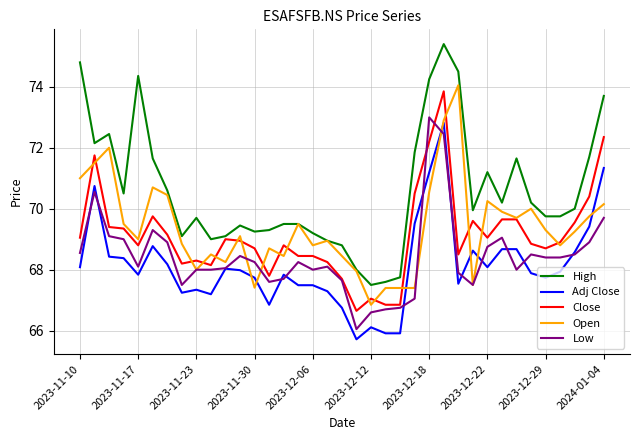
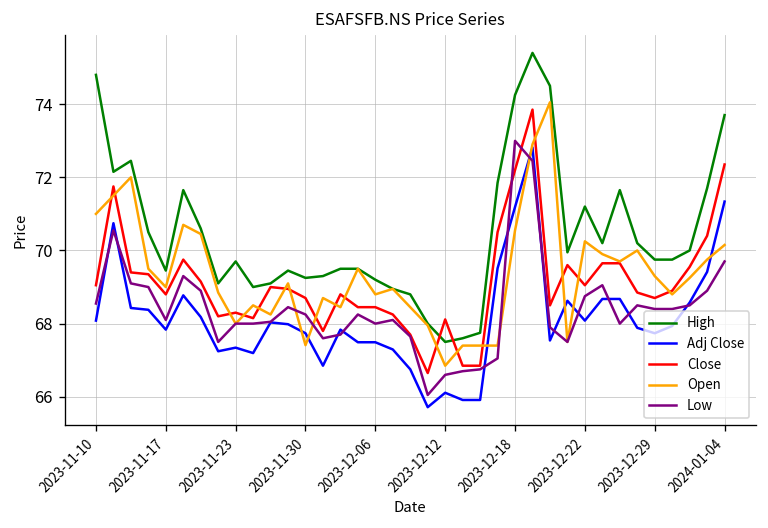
High, 2023-11-17: 74.4 -> 69.4
Close, 2023-12-12: 67.1 -> 68.1
